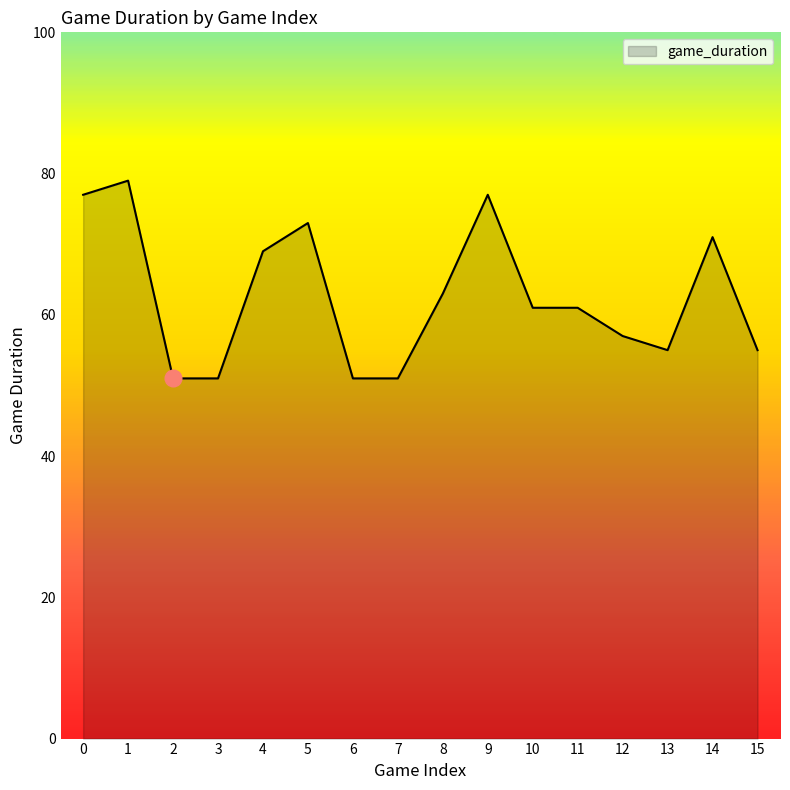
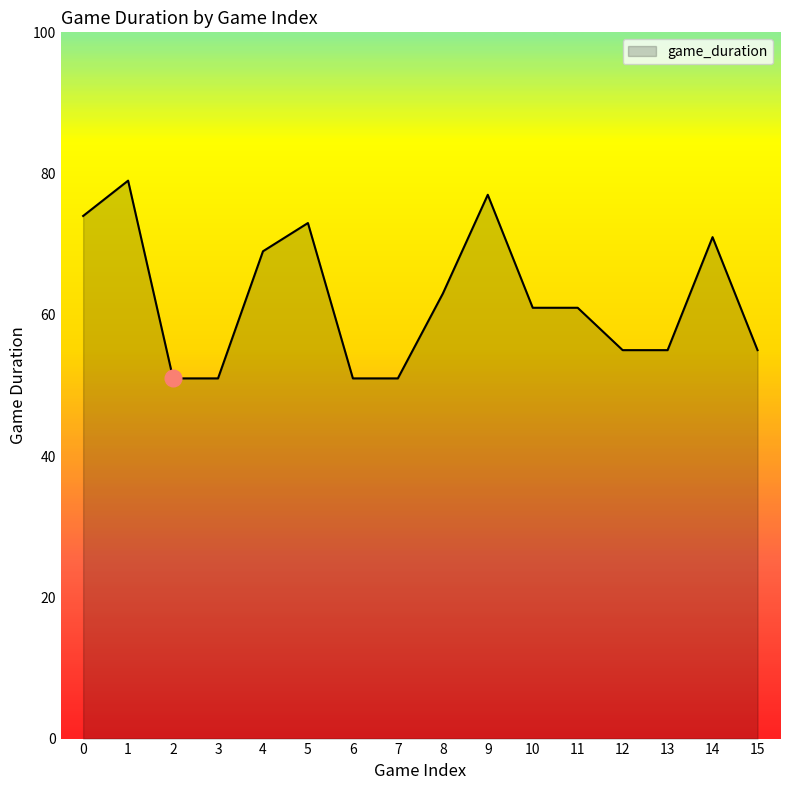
game_duration, 0: 77 -> 74
game_duration, 12: 57 -> 55
